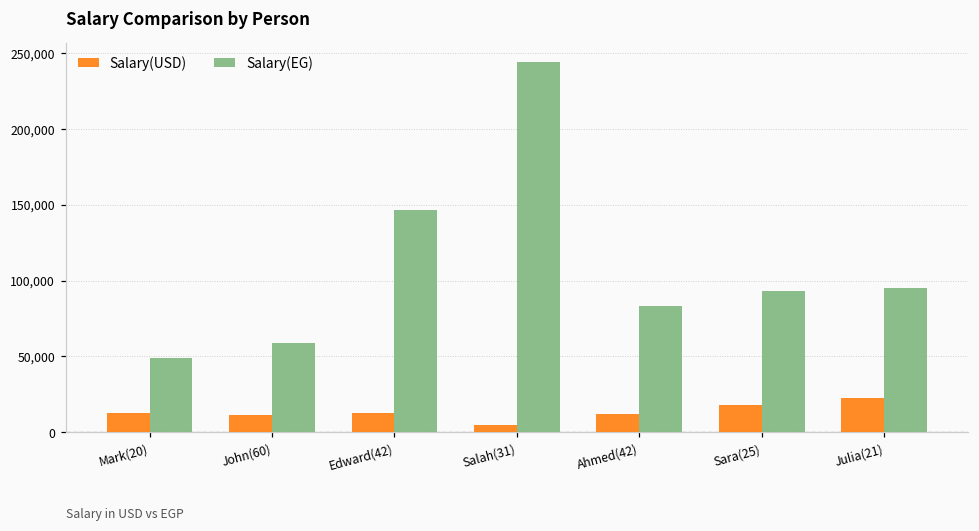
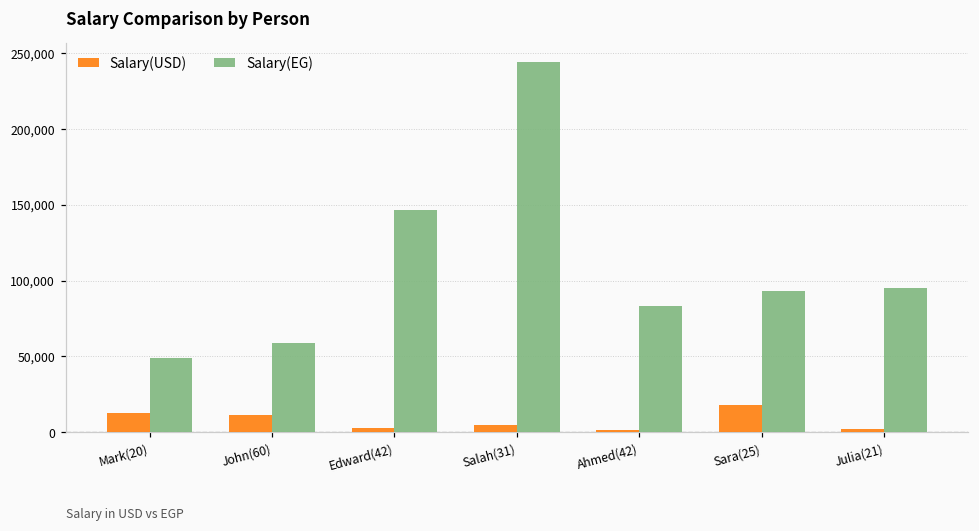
Salary(USD), Edward(42): 13,000 -> 3,000
Salary(USD), Ahmed(42): 12,000 -> 2,000
Salary(USD), Julia(21): 23,000 -> 2,000
